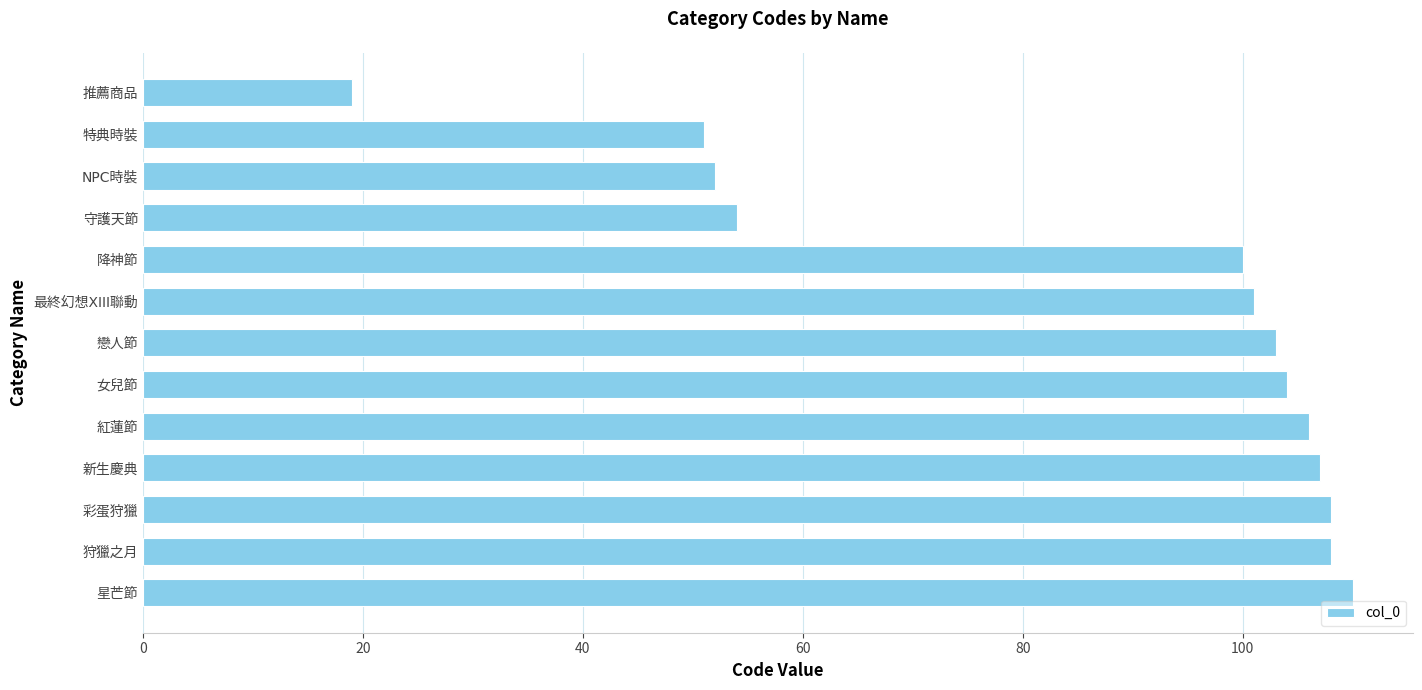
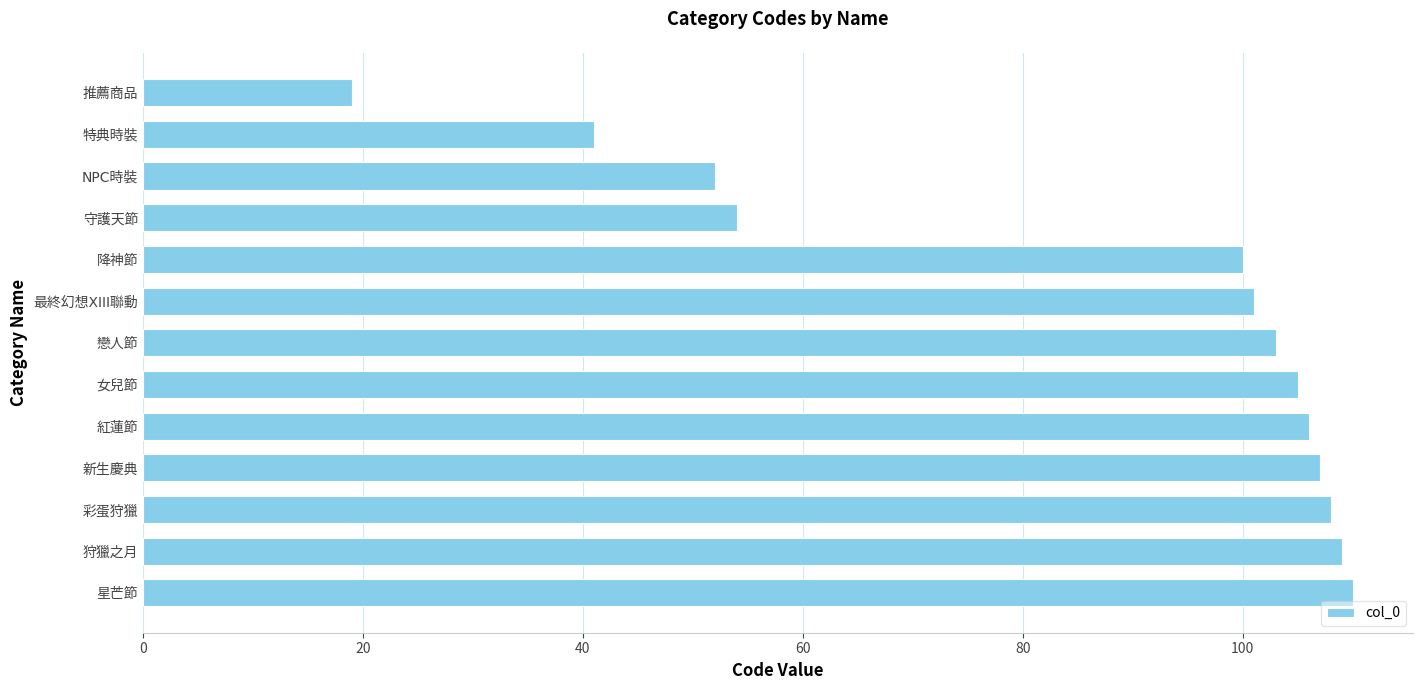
特典時裝: 51 -> 41
女兒節: 104 -> 105
狩獵之月: 108 -> 109
